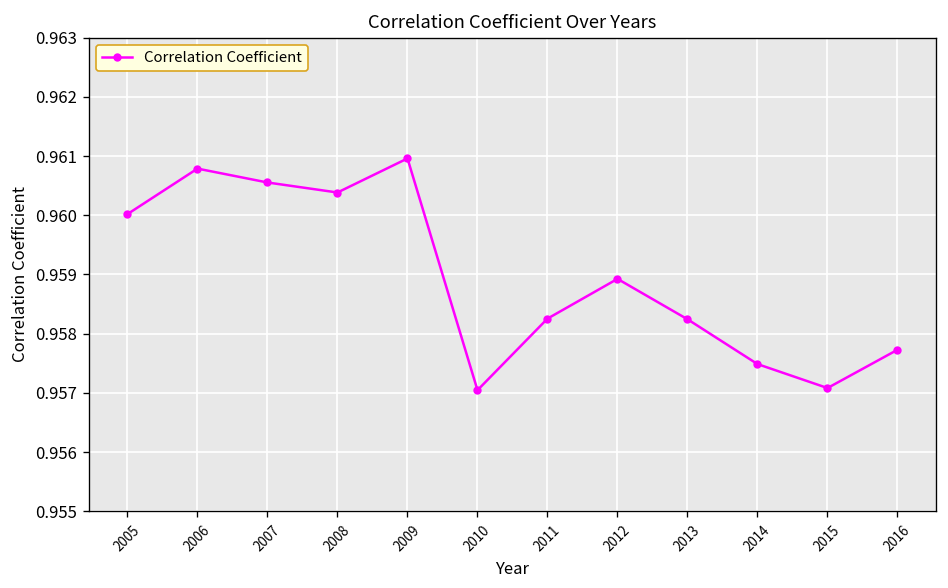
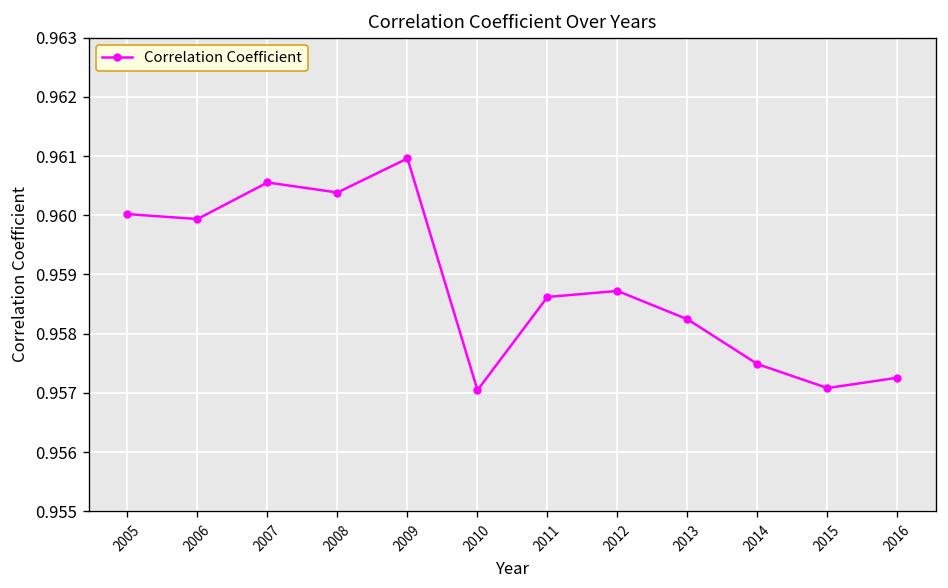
2006: 0.9608 -> 0.9599
2011: 0.9583 -> 0.9586
2012: 0.9589 -> 0.9587
2016: 0.9577 -> 0.9573
